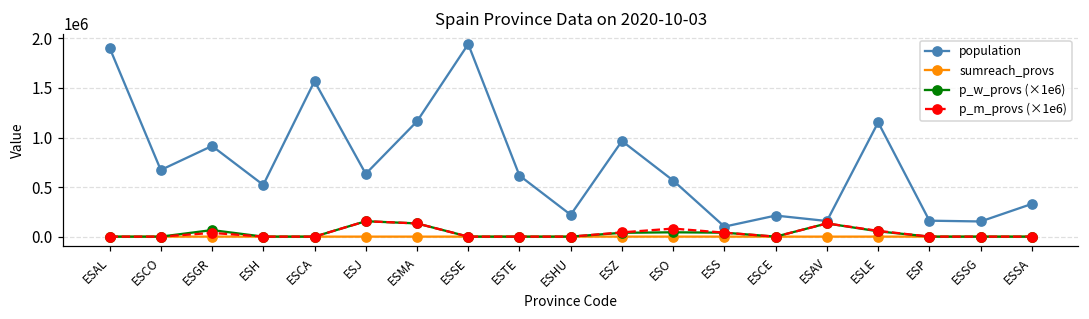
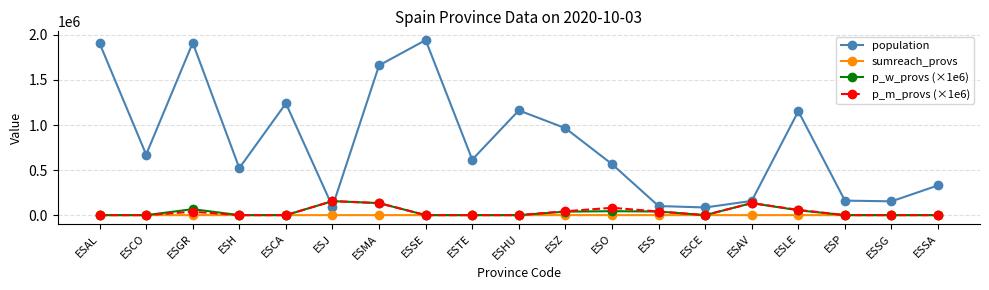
population, ESGR: 900000 -> 1900000
population, ESCA: 1600000 -> 1200000
population, ESJ: 600000 -> 100000
population, ESMA: 1200000 -> 1700000
population, ESHU: 200000 -> 1200000
population, ESCE: 200000 -> 100000
